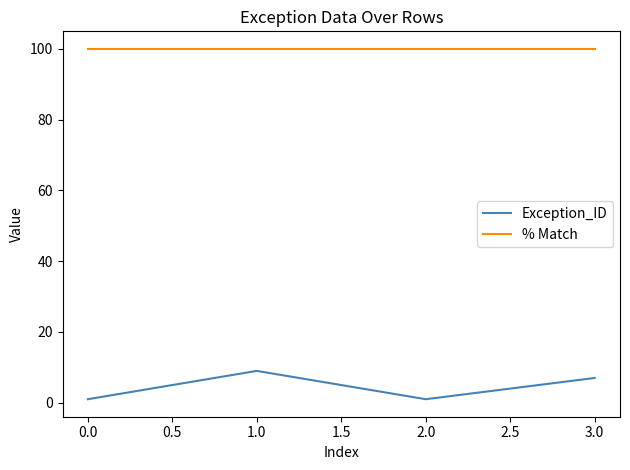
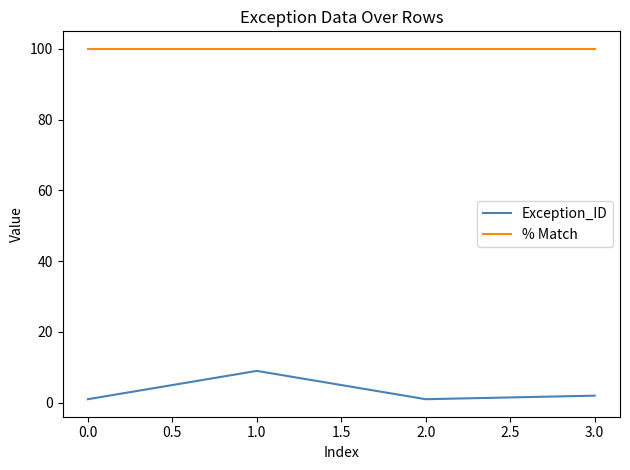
Exception_ID, 3.0: 7 -> 2
